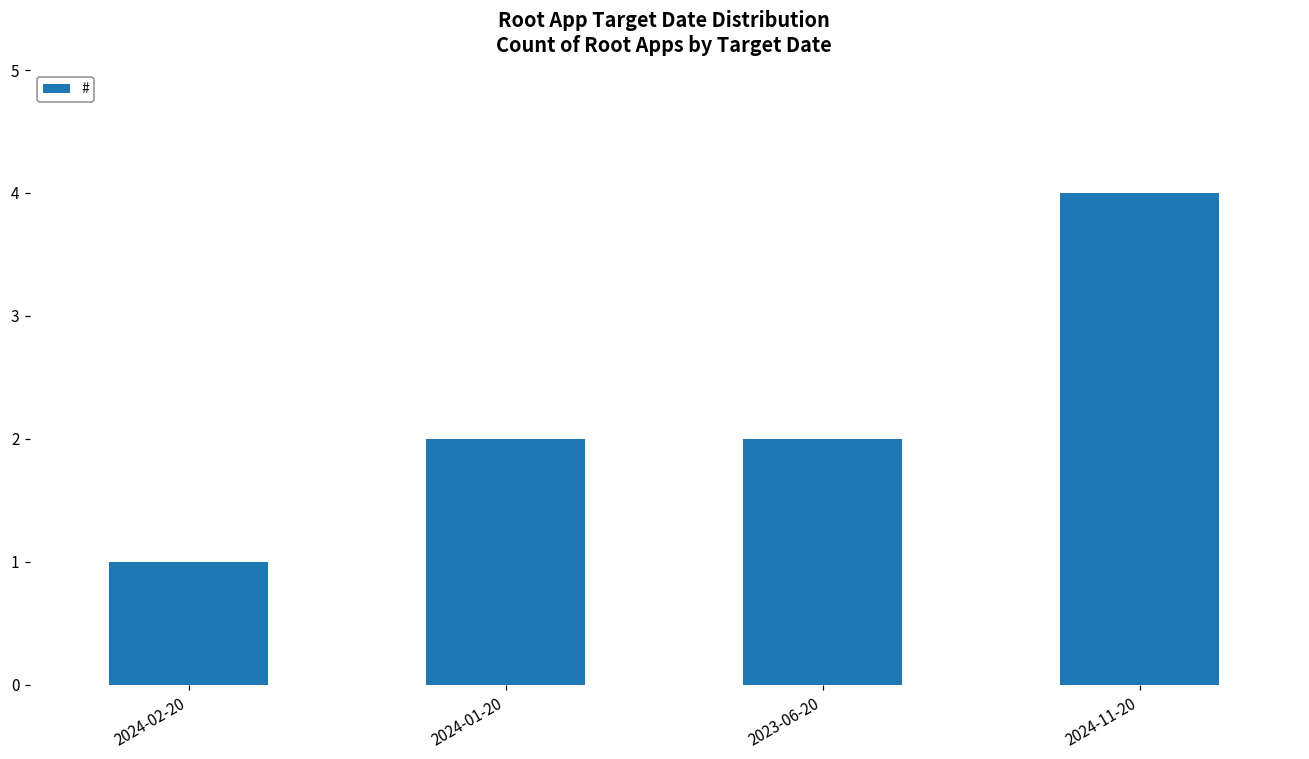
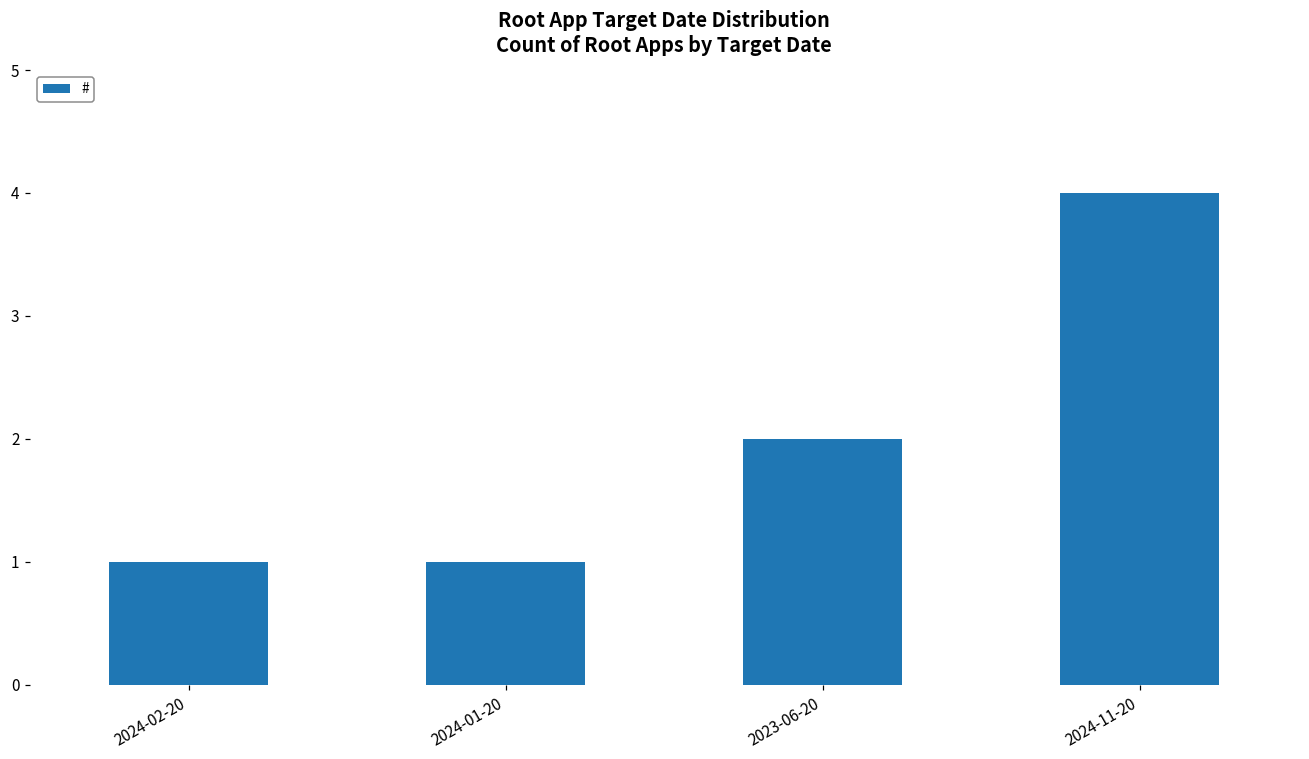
2024-01-20: 2 -> 1
